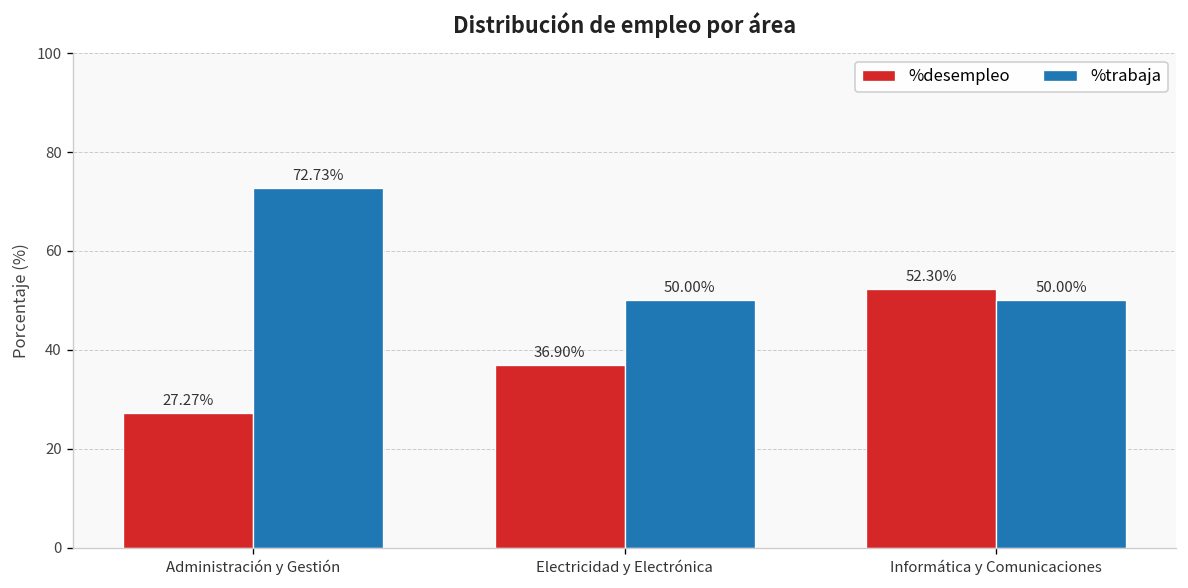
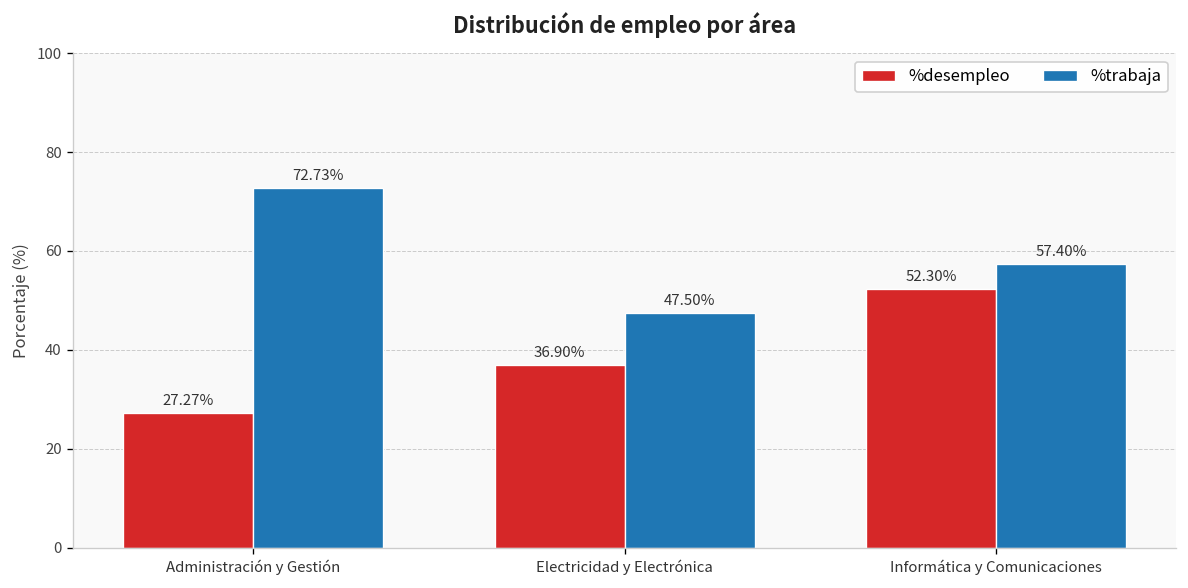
%trabaja, Electricidad y Electrónica: 50.00% -> 47.50%
%trabaja, Informática y Comunicaciones: 50.00% -> 57.40%
